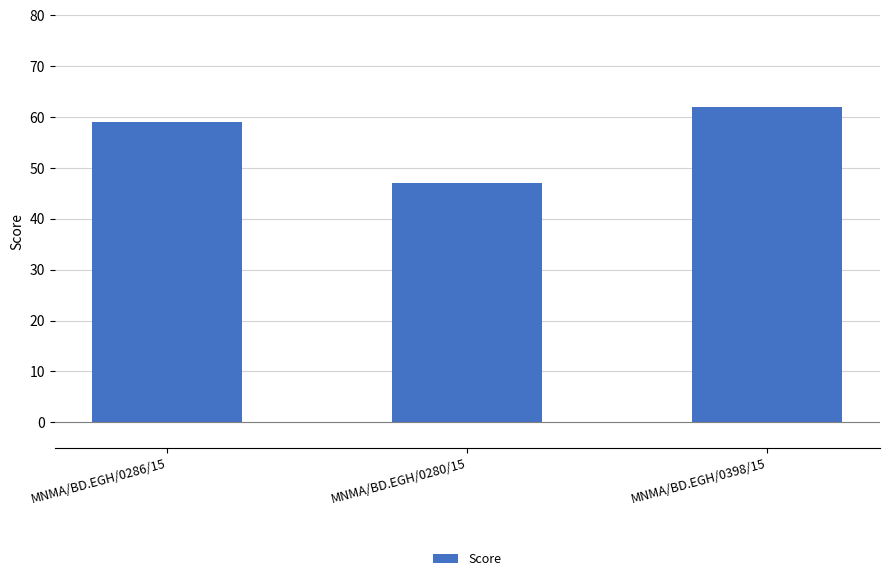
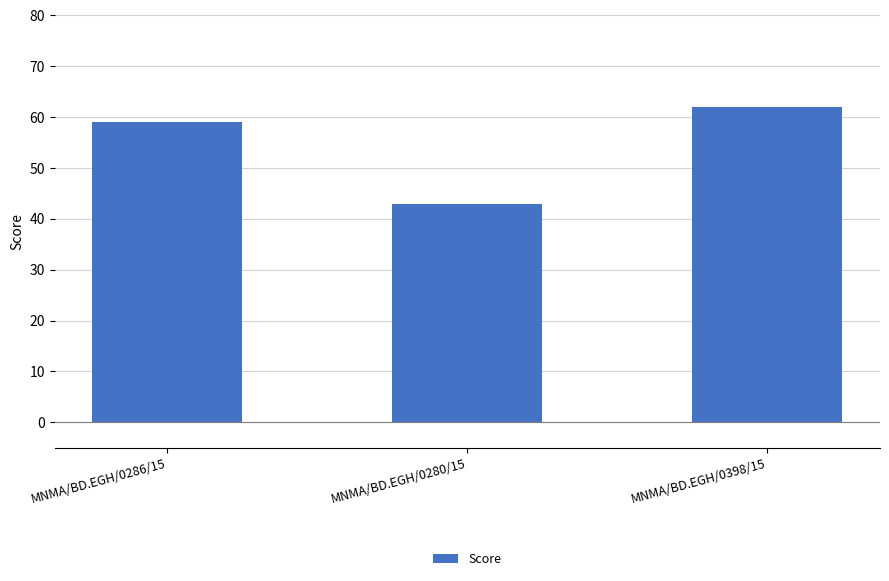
MNMA/BD.EGH/0280/15: 47 -> 43
